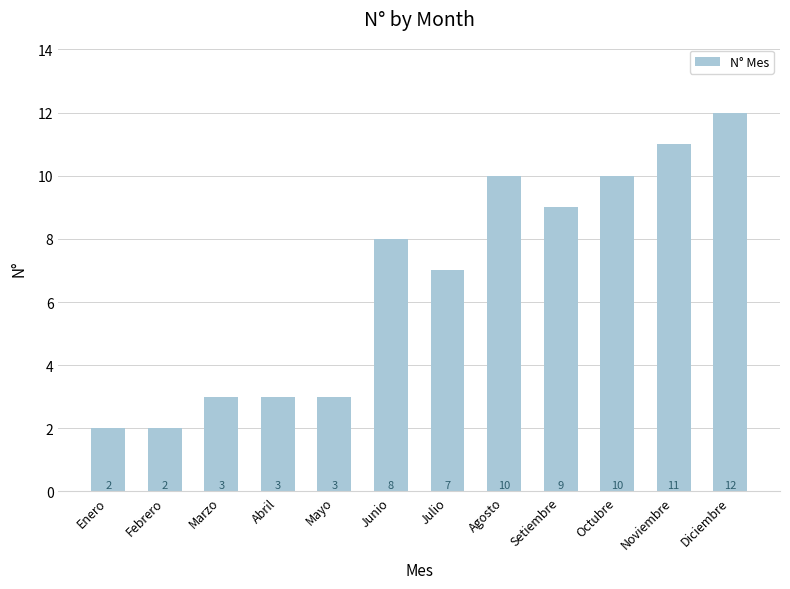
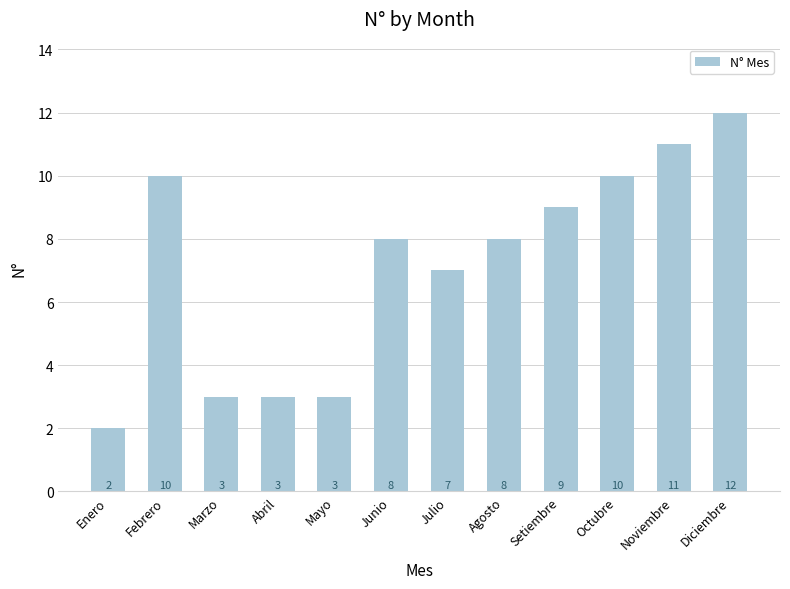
Febrero: 2 -> 10
Agosto: 10 -> 8
